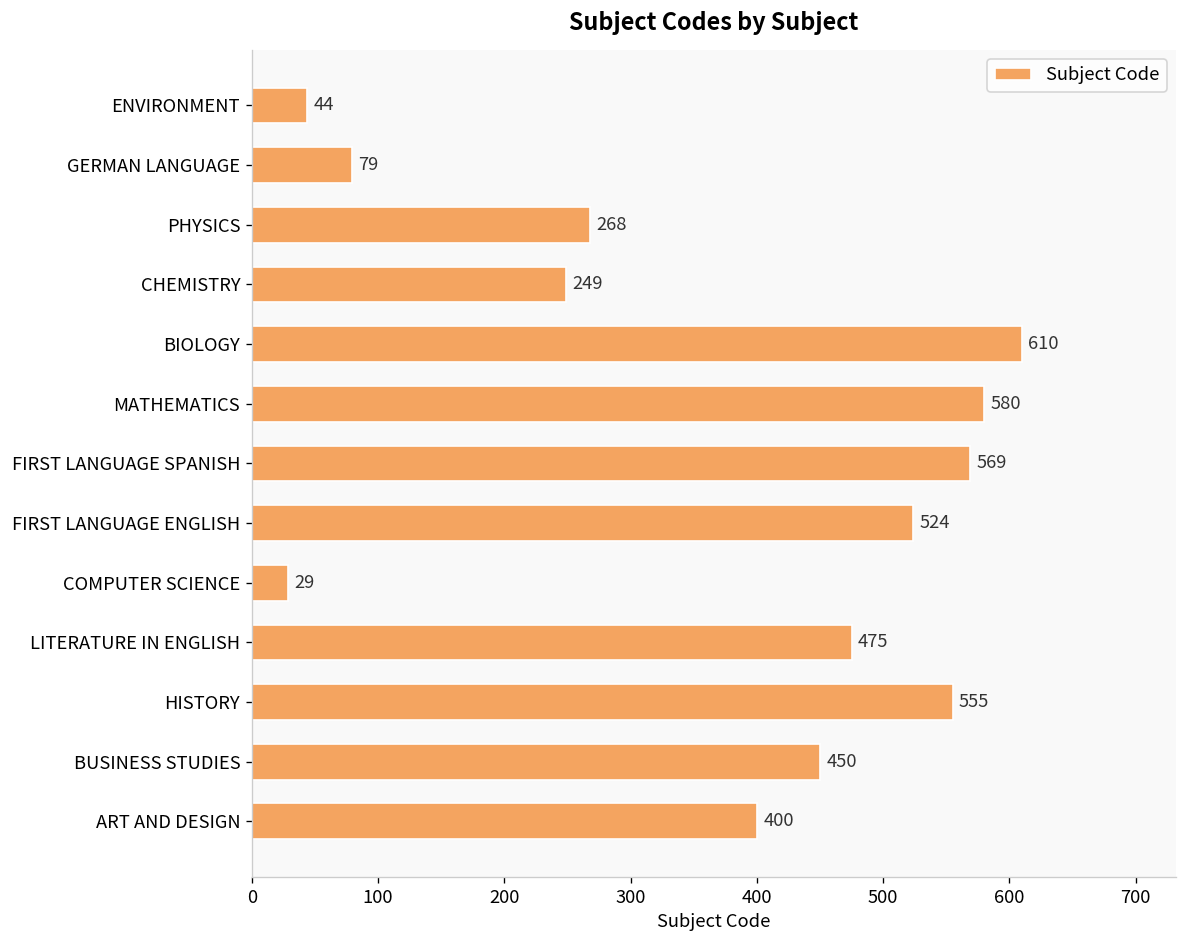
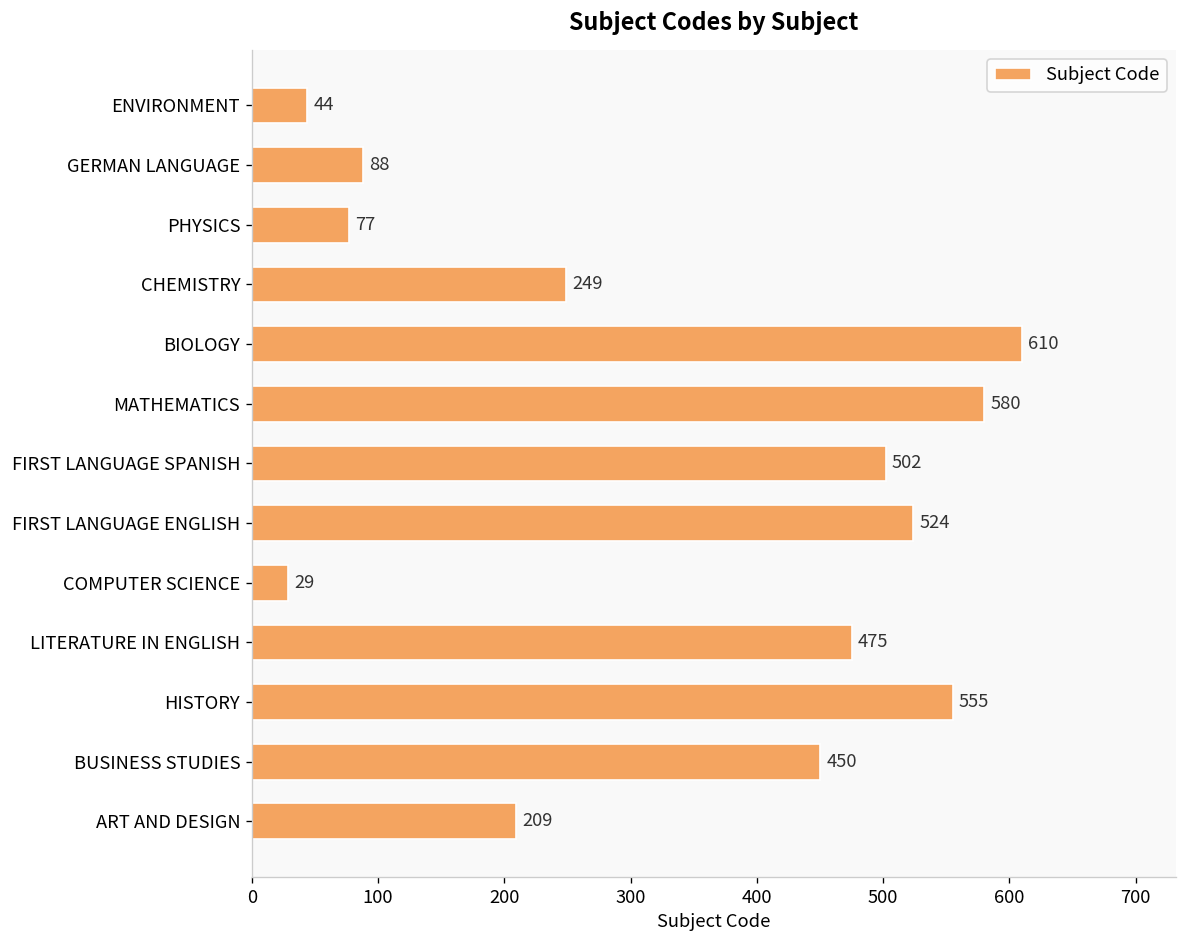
GERMAN LANGUAGE: 79 -> 88
PHYSICS: 268 -> 77
FIRST LANGUAGE SPANISH: 569 -> 502
ART AND DESIGN: 400 -> 209
